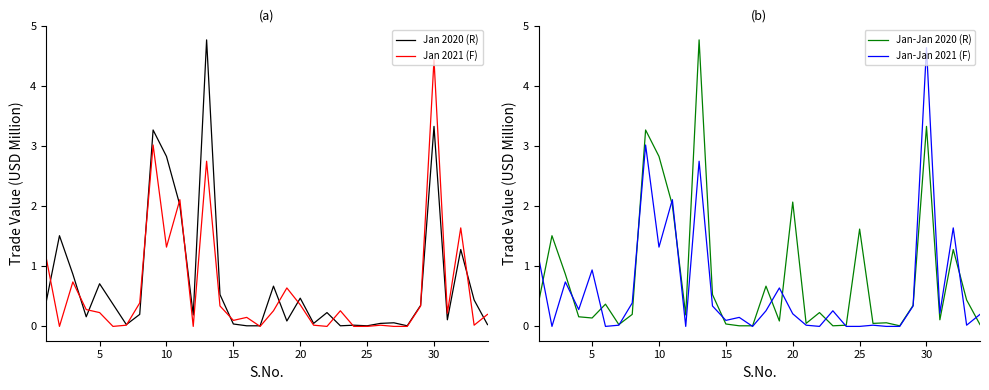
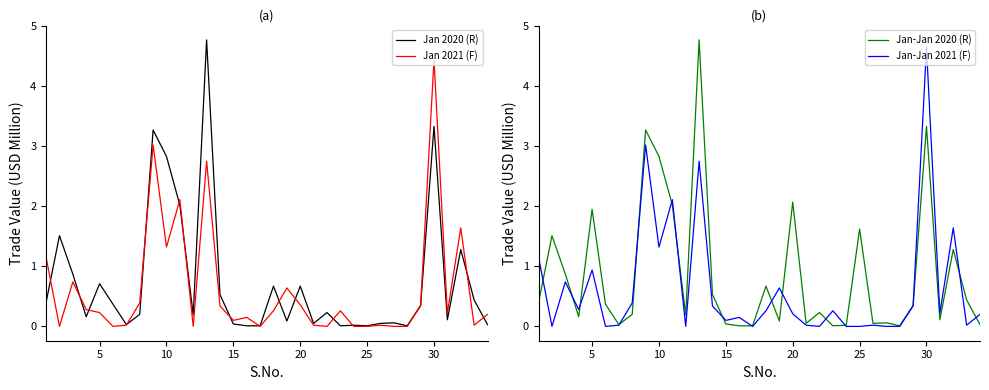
(a), Jan 2020 (R), 20: 0.5 -> 0.7
(b), Jan-Jan 2020 (R), 5: 0.1 -> 2.0
